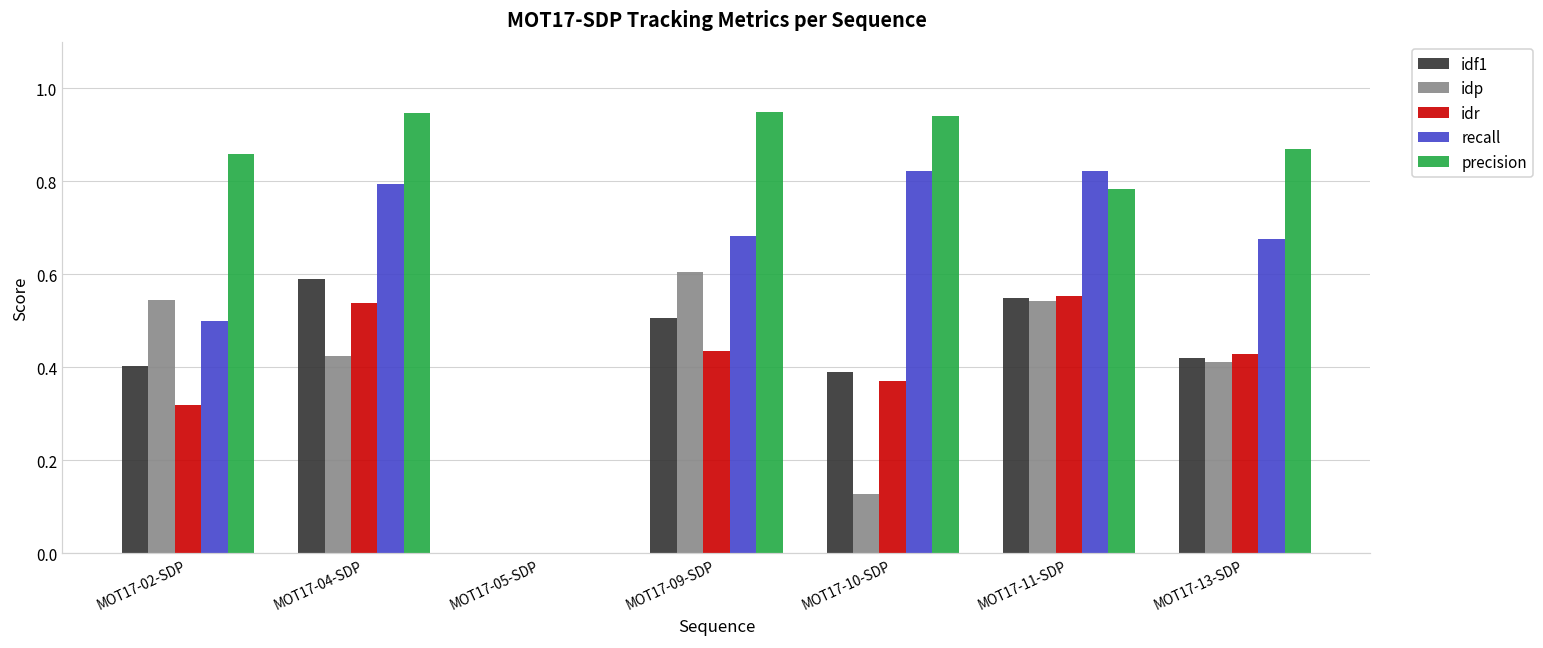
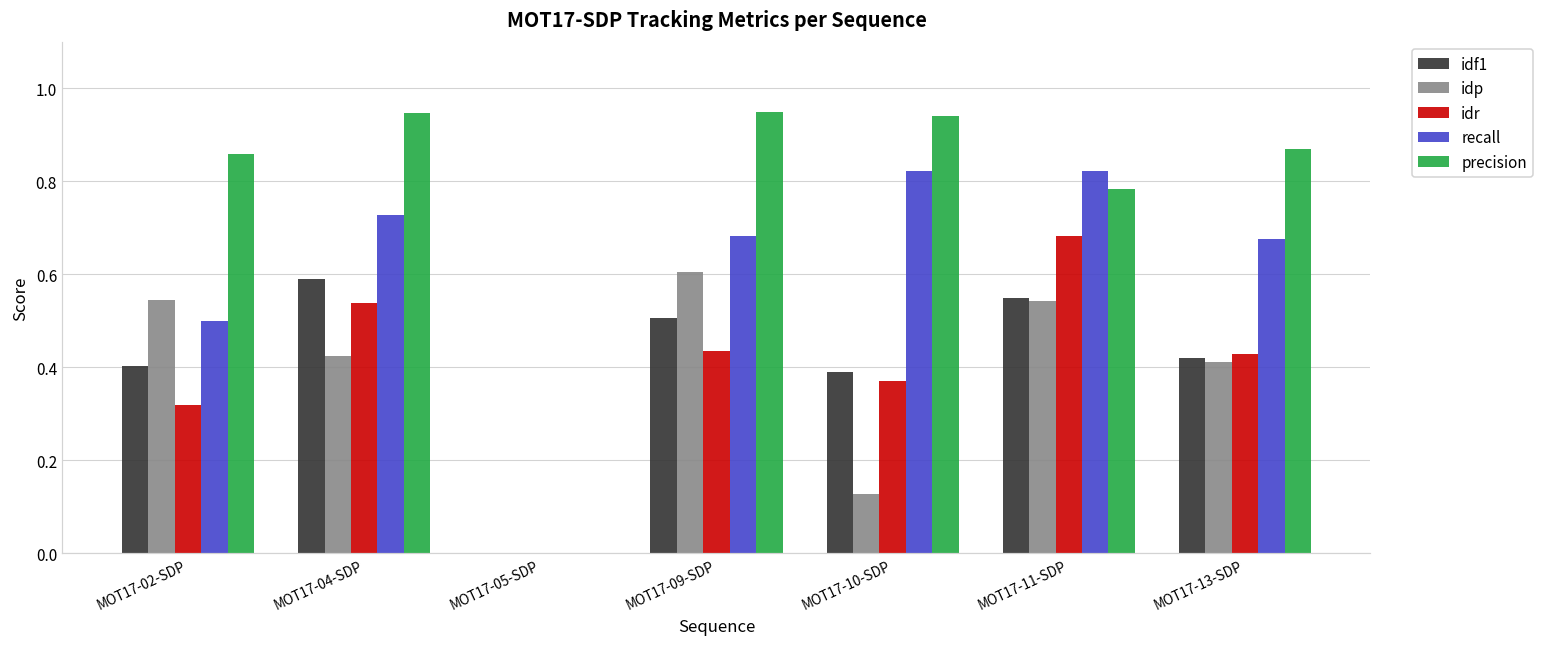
recall, MOT17-04-SDP: 0.79 -> 0.73
idr, MOT17-11-SDP: 0.55 -> 0.68
